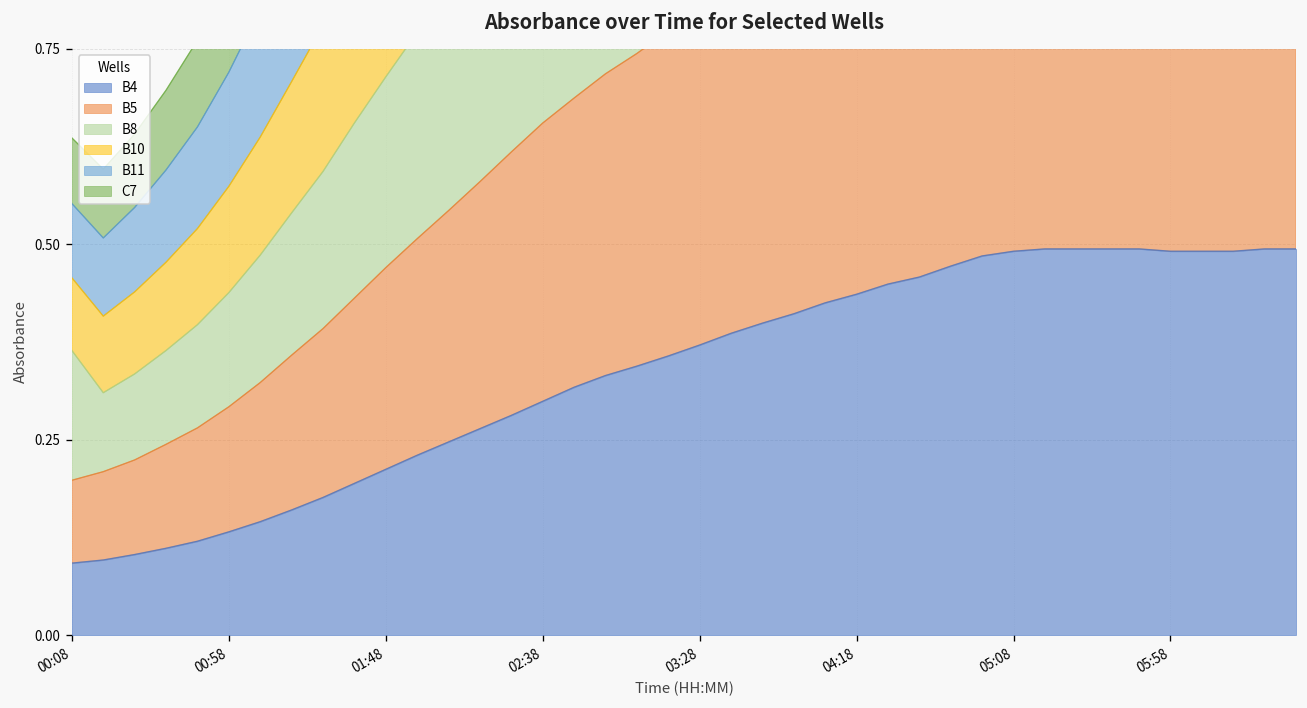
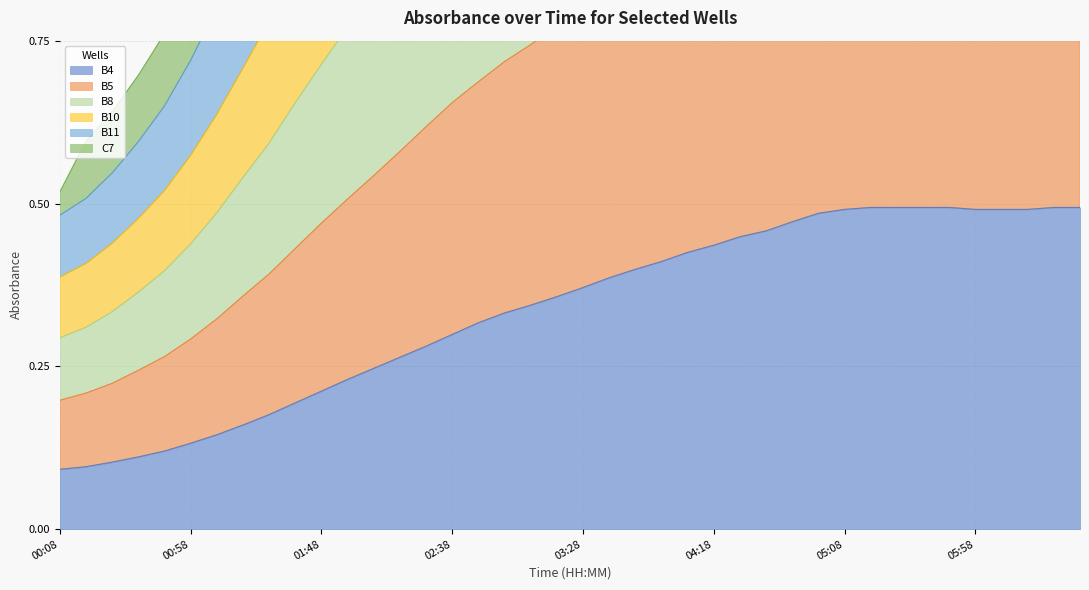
B8, 00:08: 0.17 -> 0.10
C7, 00:08: 0.08 -> 0.04
